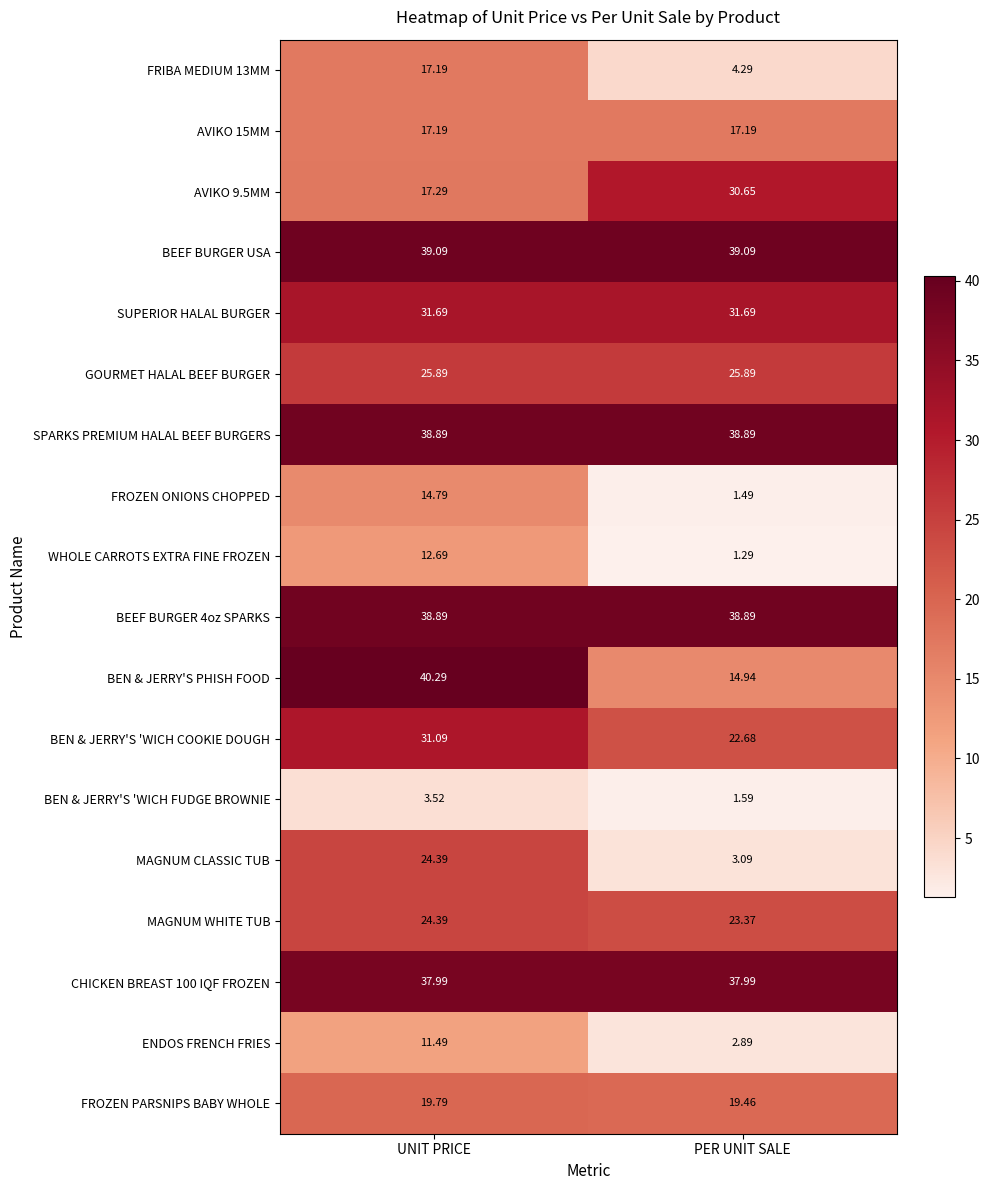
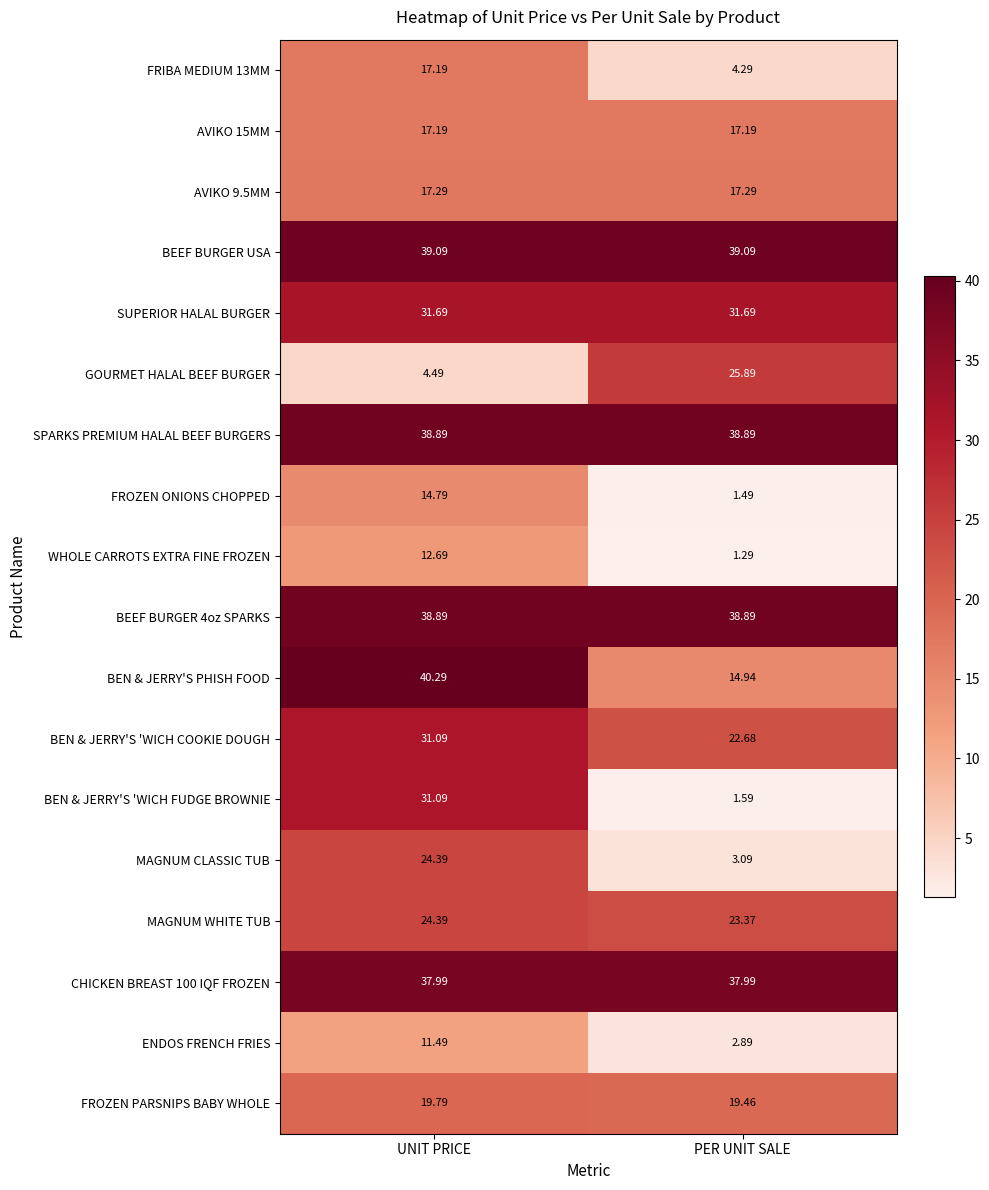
AVIKO 9.5MM, PER UNIT SALE: 30.65 -> 17.29
GOURMET HALAL BEEF BURGER, UNIT PRICE: 25.89 -> 4.49
BEN & JERRY'S 'WICH FUDGE BROWNIE, UNIT PRICE: 3.52 -> 31.09
